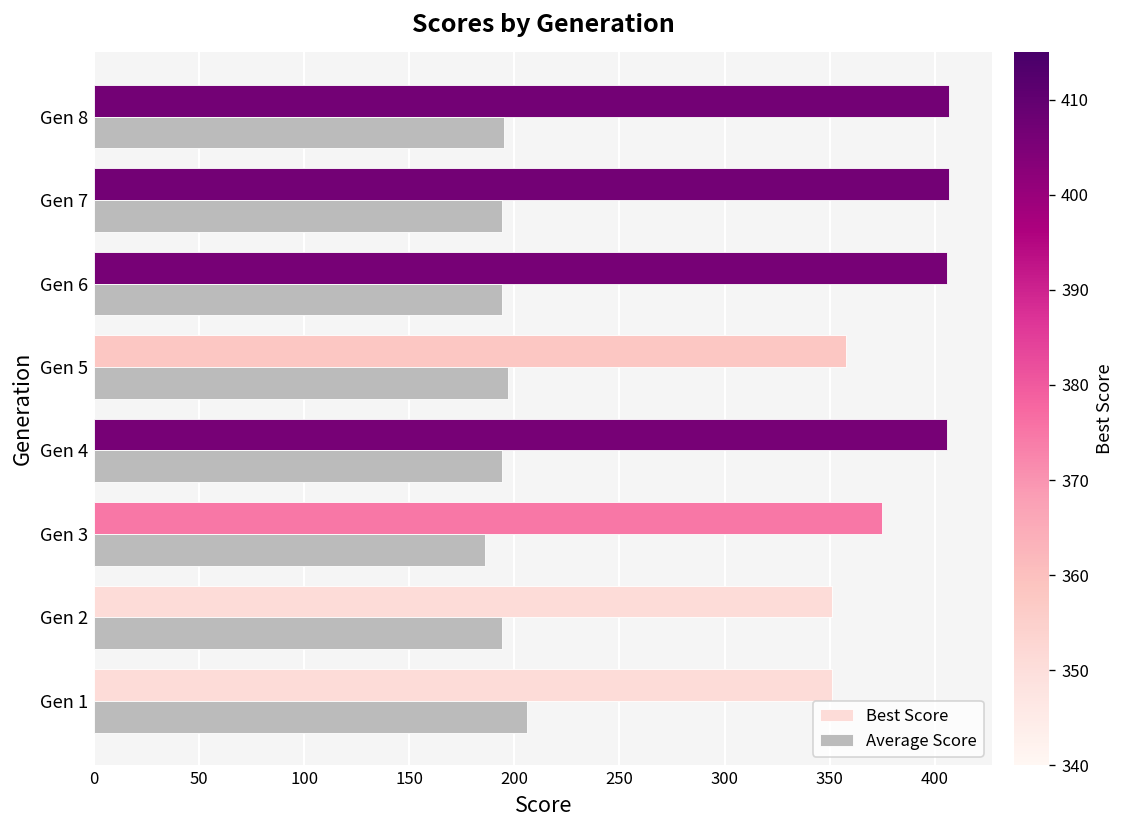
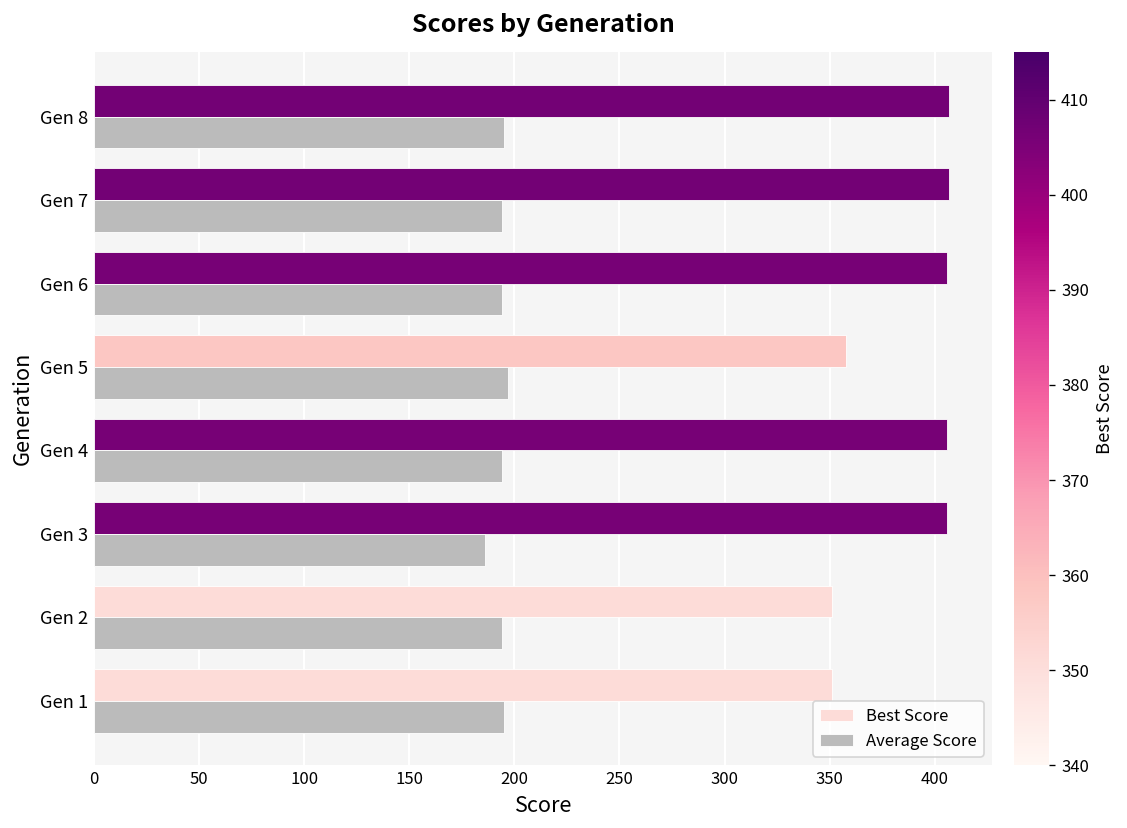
Best Score, Gen 3: 375 -> 406
Average Score, Gen 1: 206 -> 195
